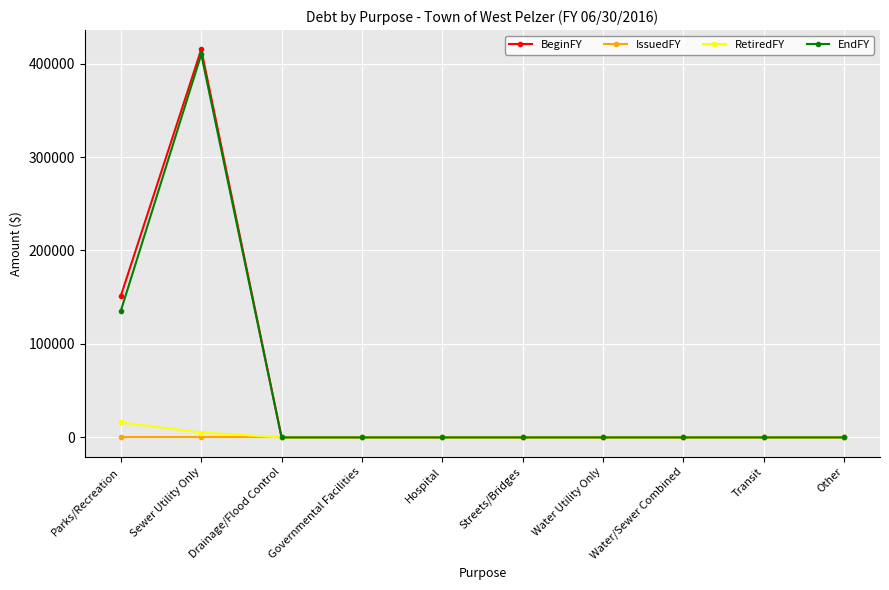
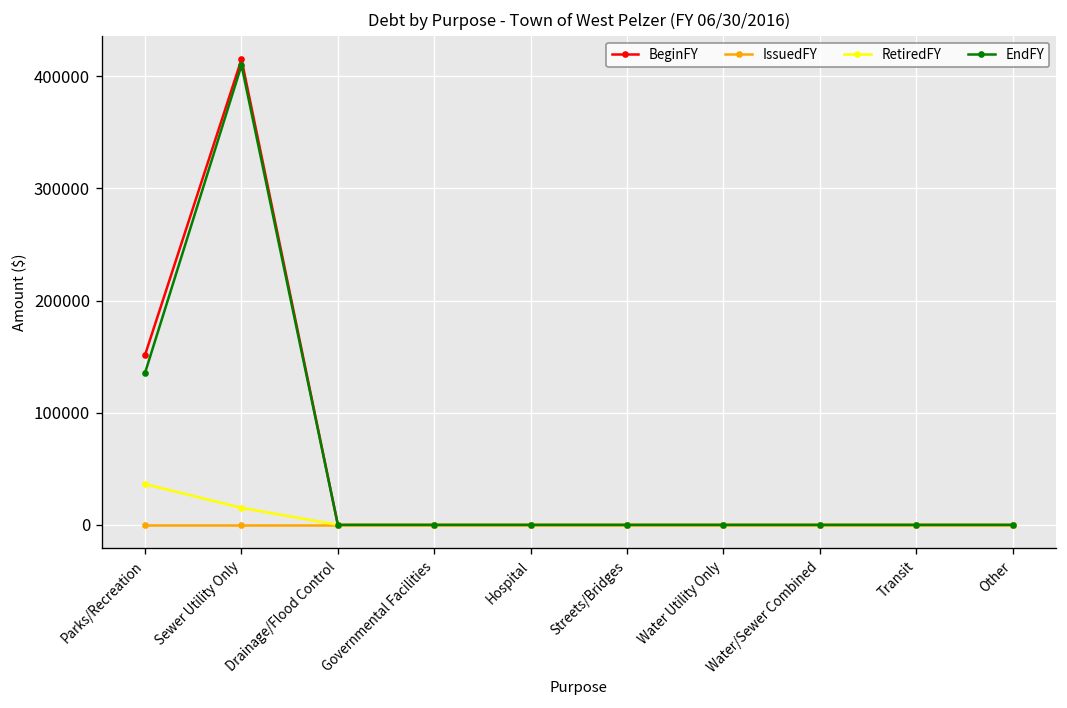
RetiredFY, Parks/Recreation: 20000 -> 40000
RetiredFY, Sewer Utility Only: 10000 -> 20000
